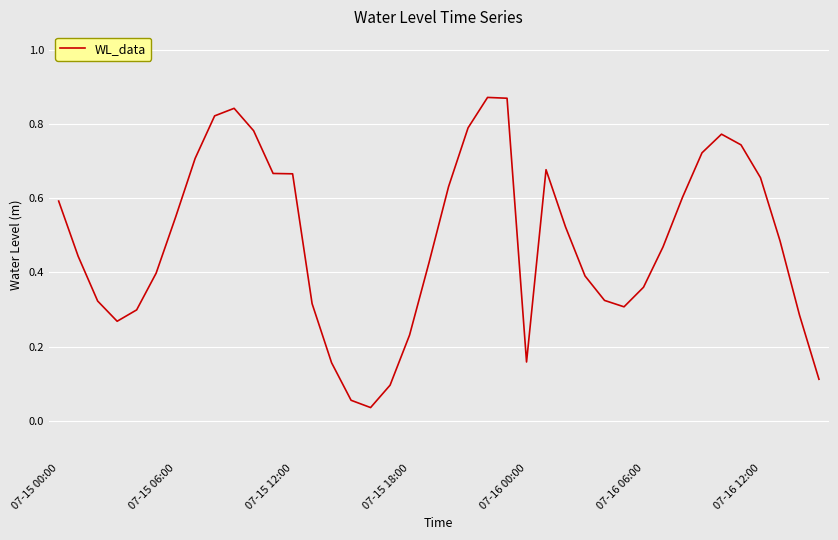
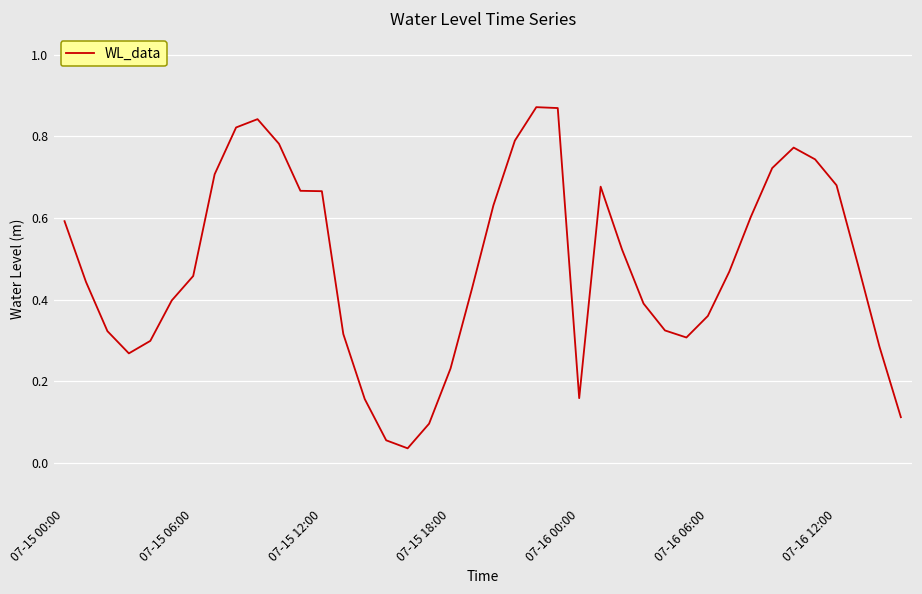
07-15 06:00: 0.55 -> 0.46
07-16 12:00: 0.66 -> 0.68
